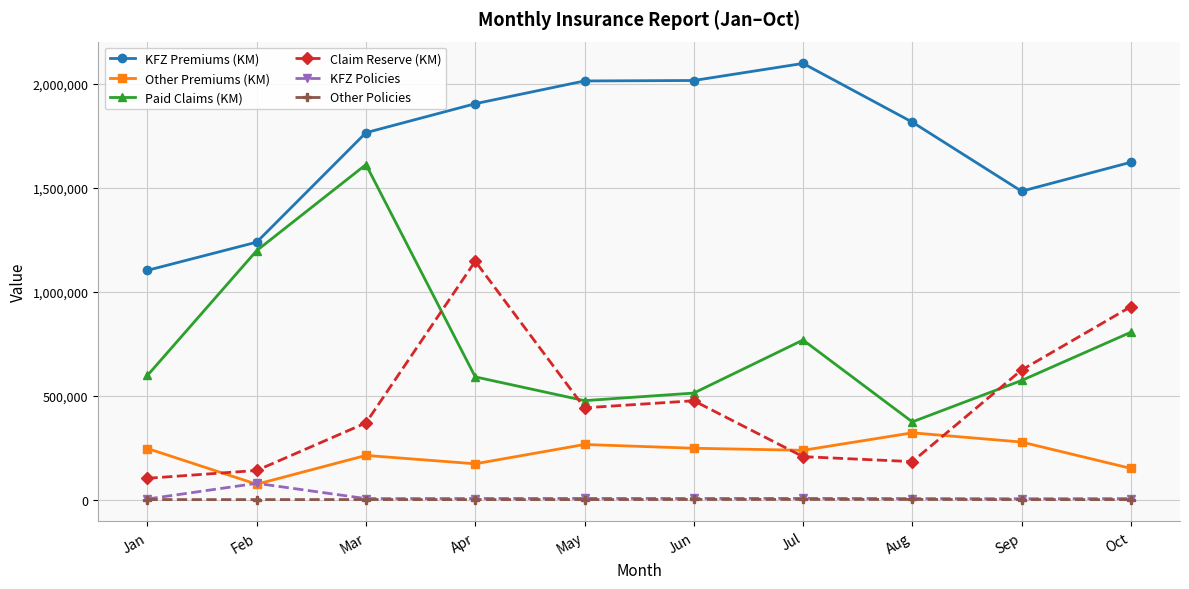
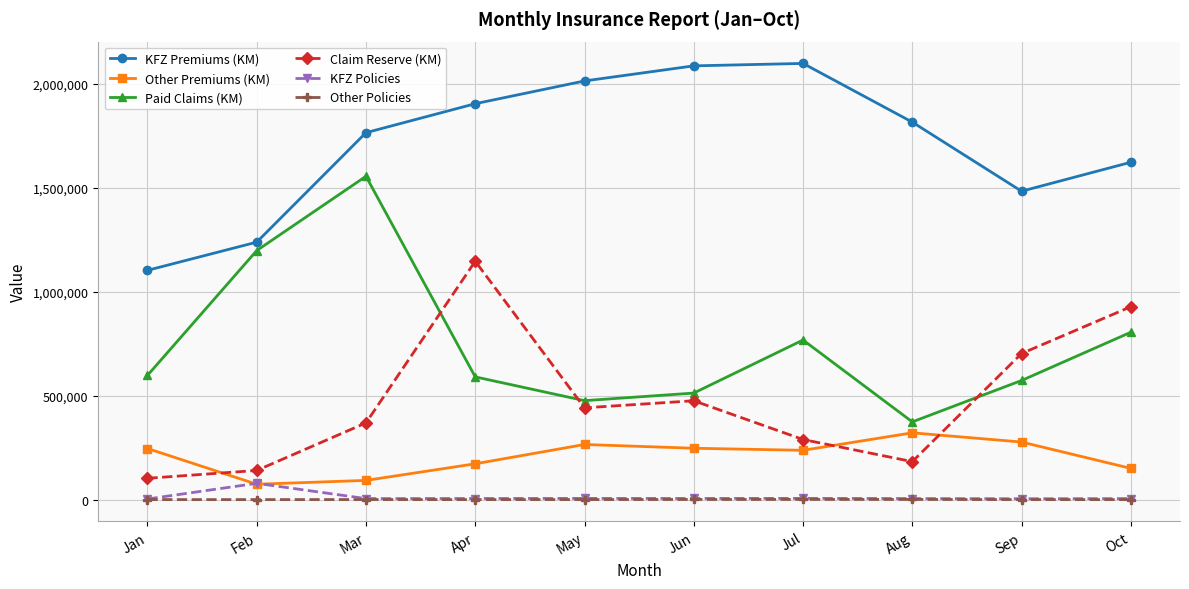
Other Premiums (KM), Mar: 210,000 -> 90,000
Paid Claims (KM), Mar: 1,610,000 -> 1,560,000
KFZ Premiums (KM), Jun: 2,020,000 -> 2,090,000
Claim Reserve (KM), Jul: 210,000 -> 290,000
Claim Reserve (KM), Sep: 620,000 -> 700,000
